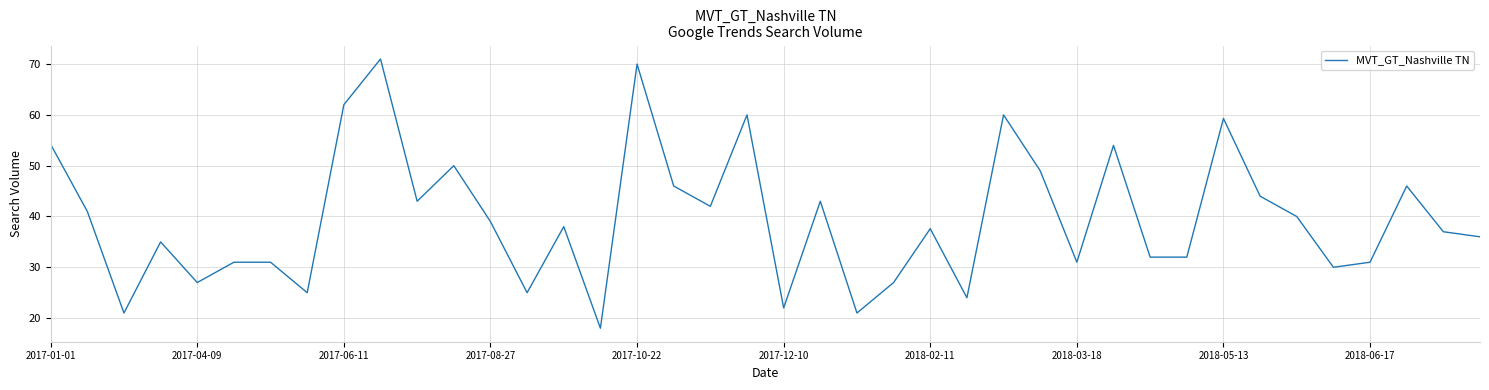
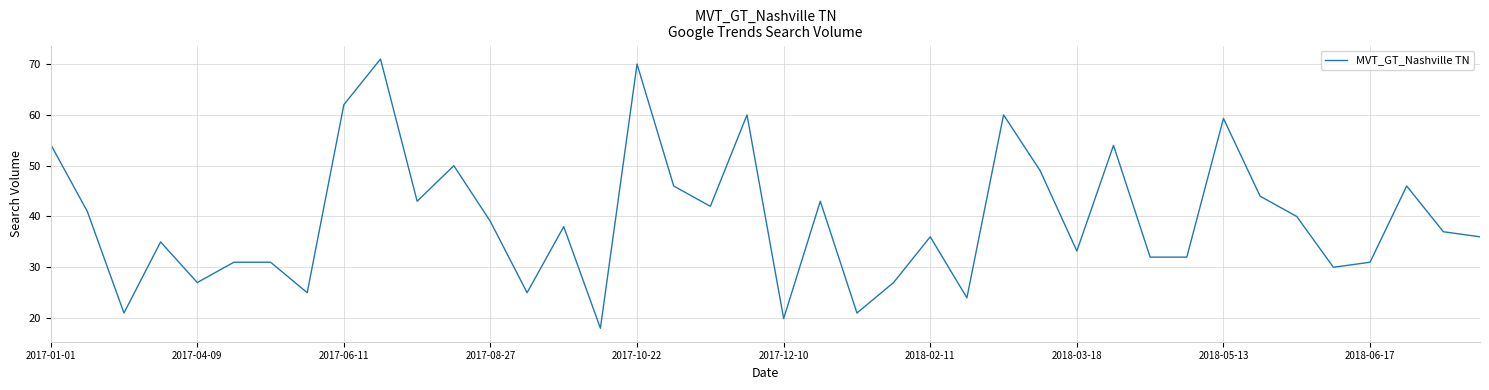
2017-12-10: 22 -> 20
2018-02-11: 38 -> 36
2018-03-18: 31 -> 33
